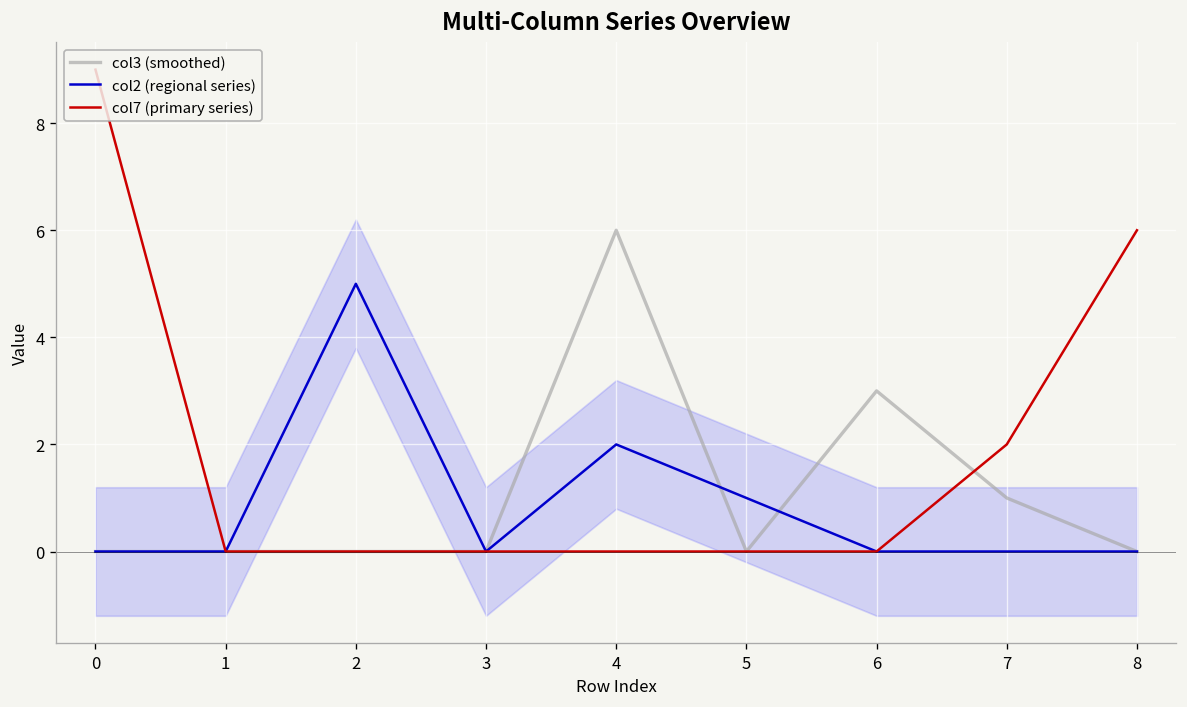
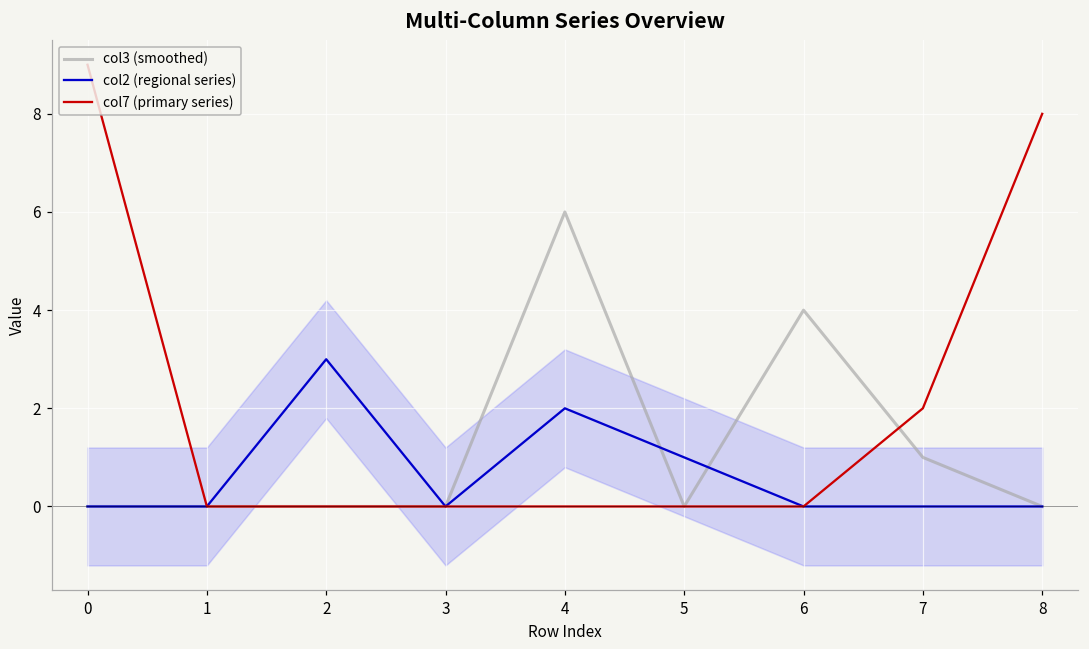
col2 (regional series), 2: 5 -> 3
col3 (smoothed), 6: 3 -> 4
col7 (primary series), 8: 6 -> 8
